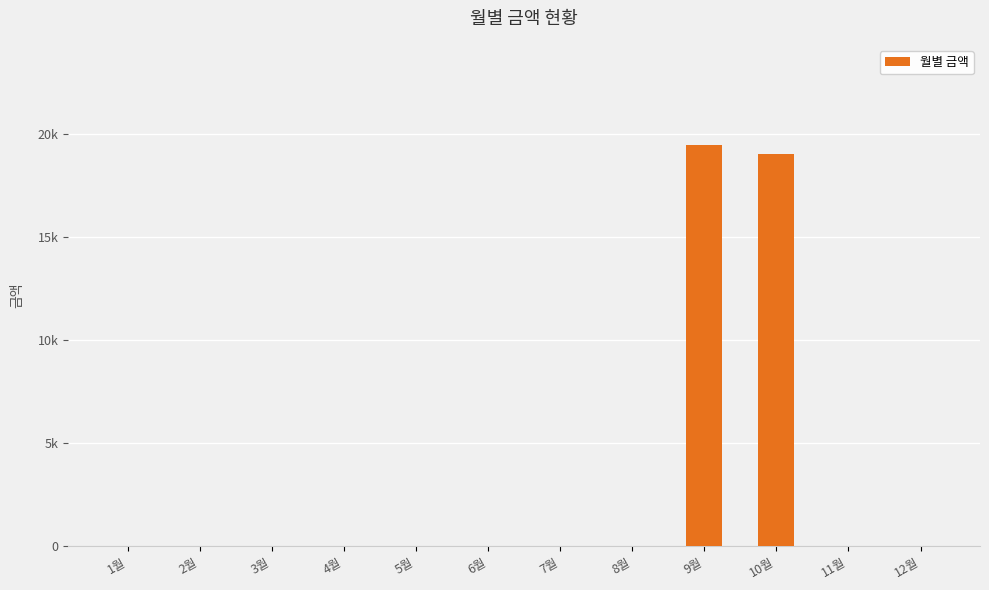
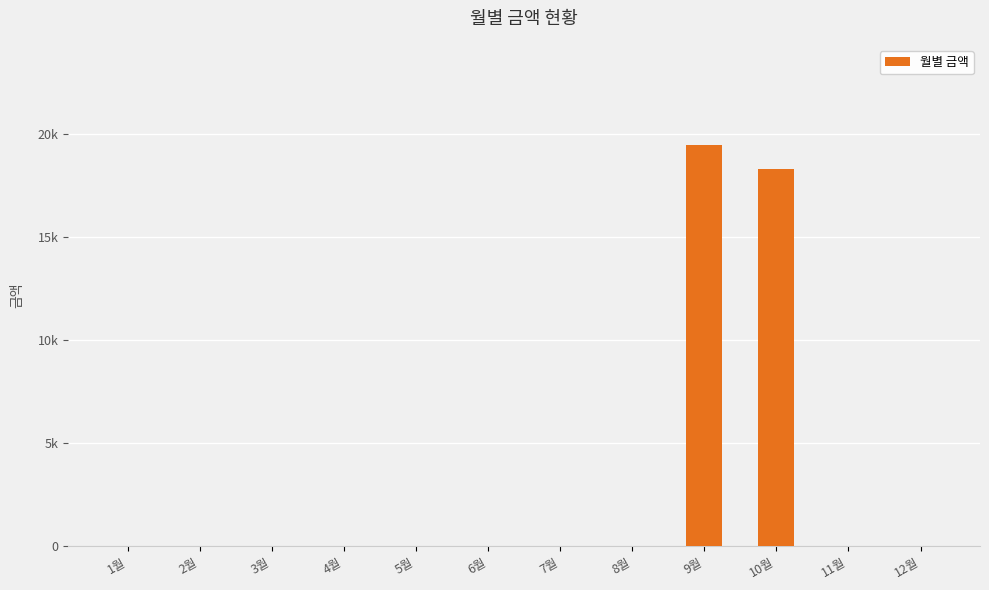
10월: 19000 -> 18300
